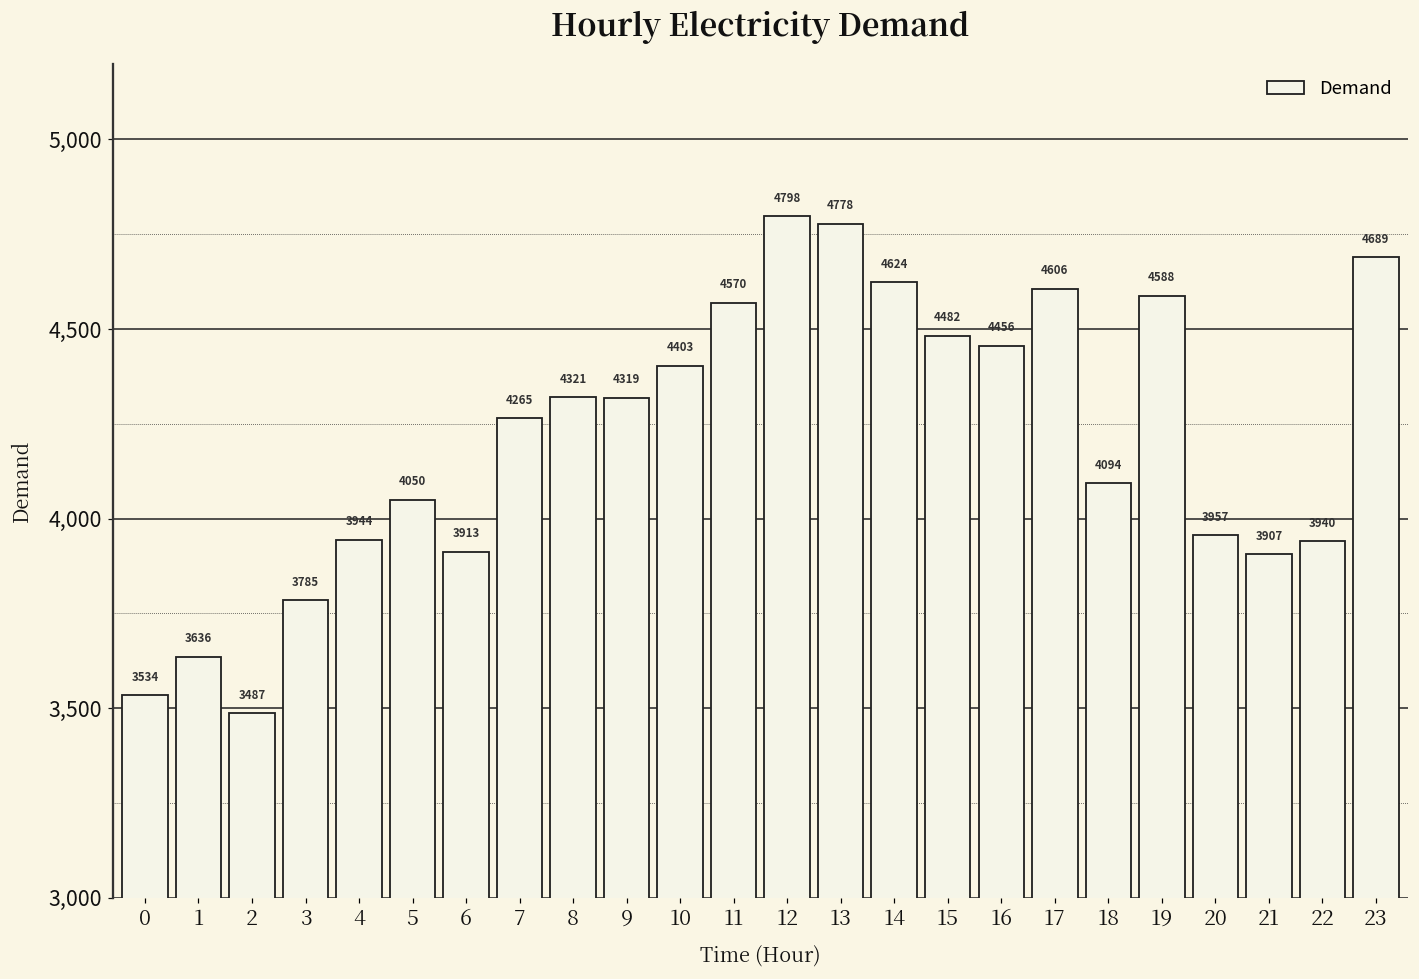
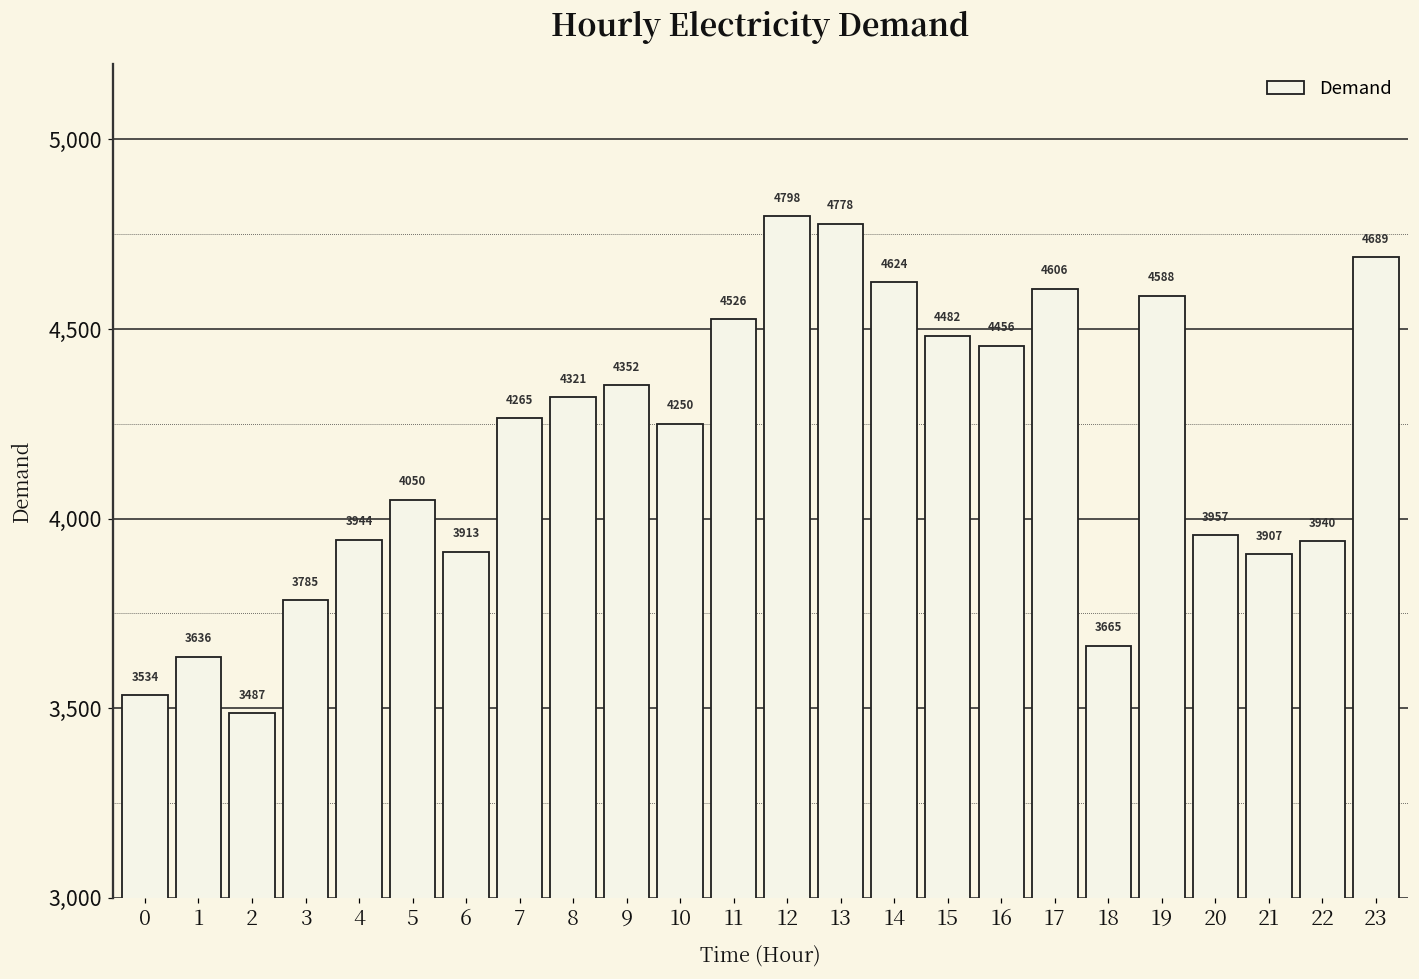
9: 4319 -> 4352
10: 4403 -> 4250
11: 4570 -> 4526
18: 4094 -> 3665
